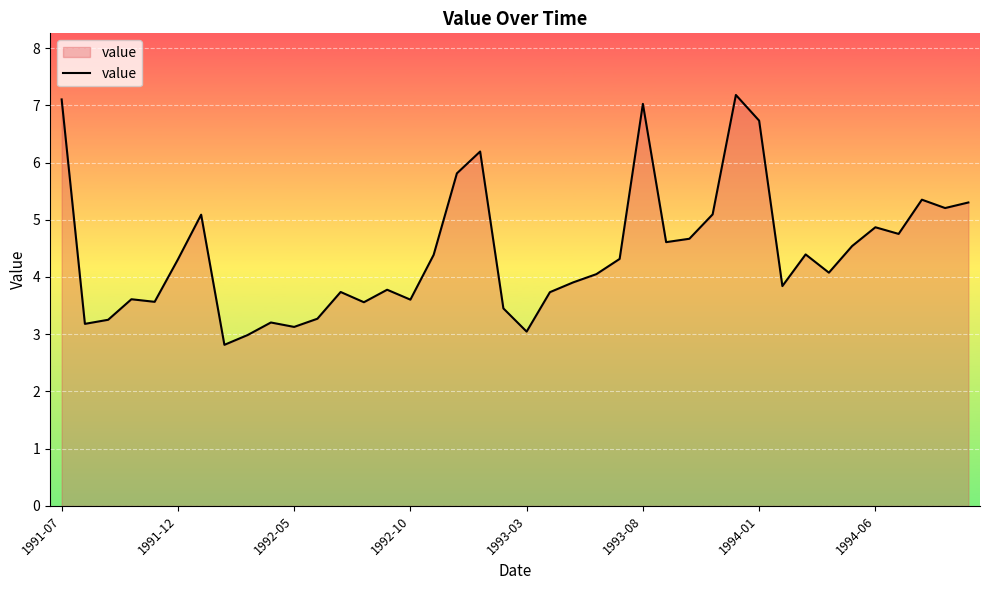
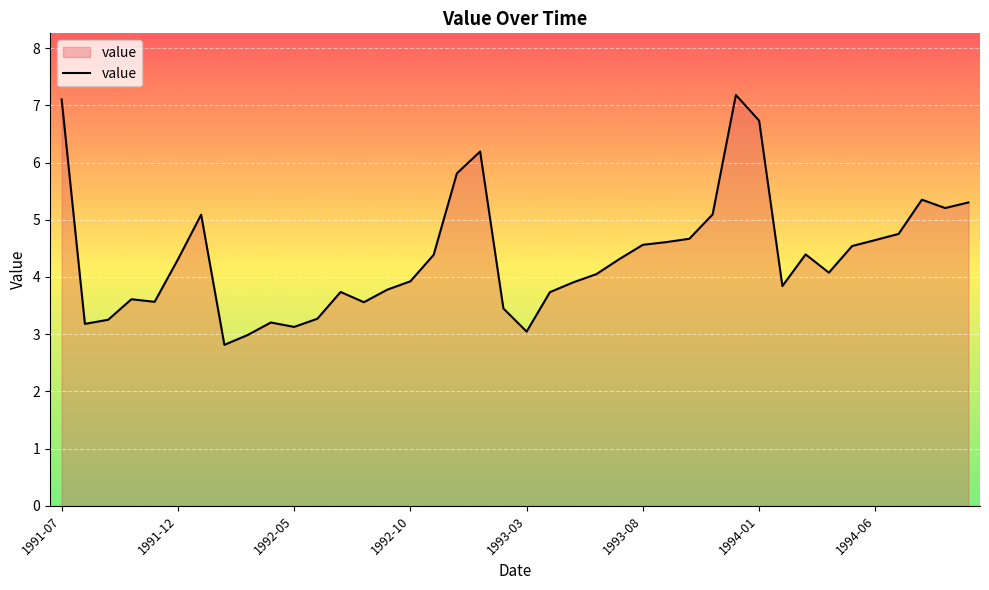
1992-10: 3.6 -> 3.9
1993-08: 7.0 -> 4.6
1994-06: 4.9 -> 4.6
